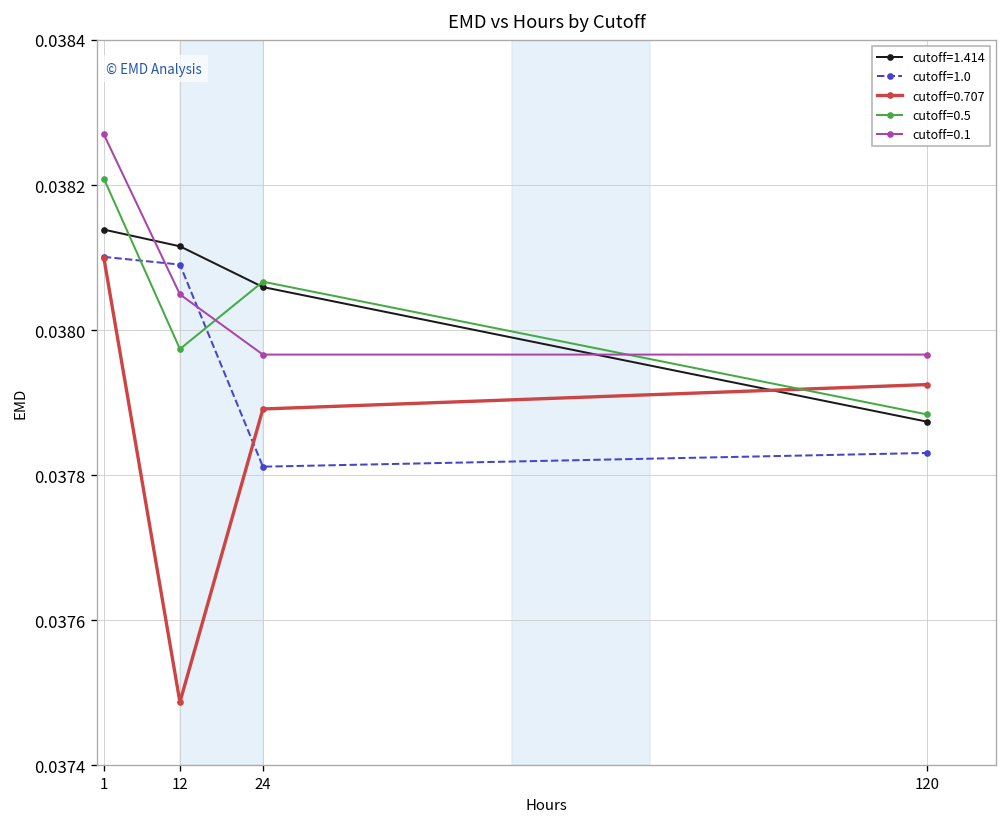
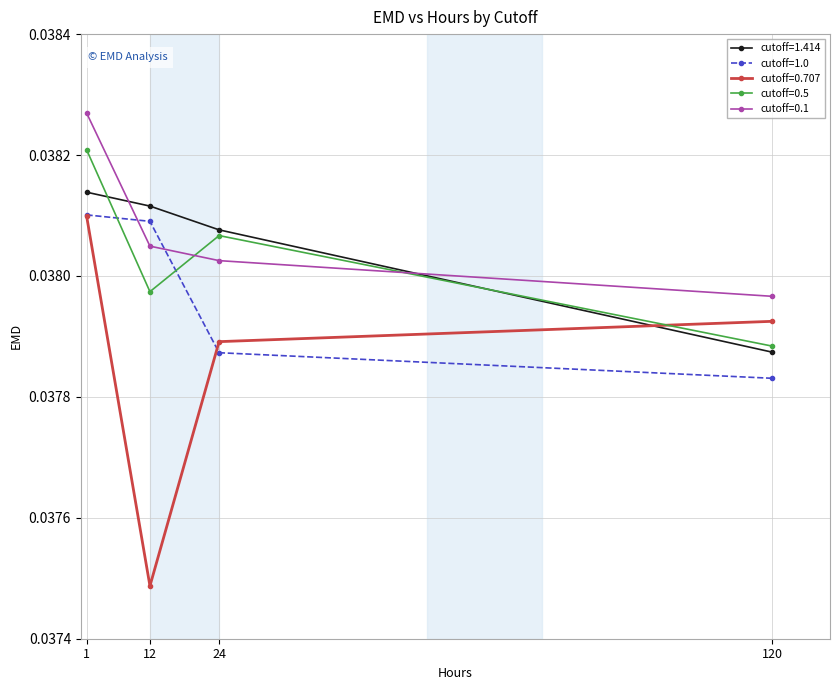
cutoff=1.414, 24: 0.03806 -> 0.03808
cutoff=1.0, 24: 0.03781 -> 0.03787
cutoff=0.1, 24: 0.03797 -> 0.03803
